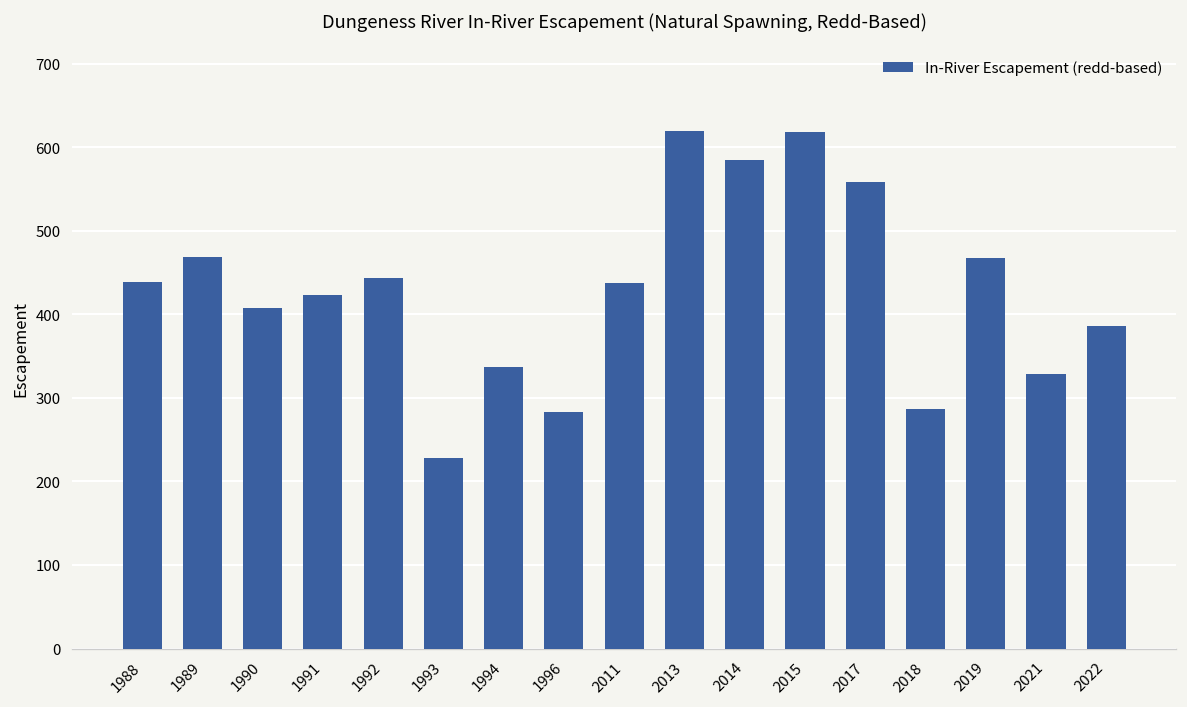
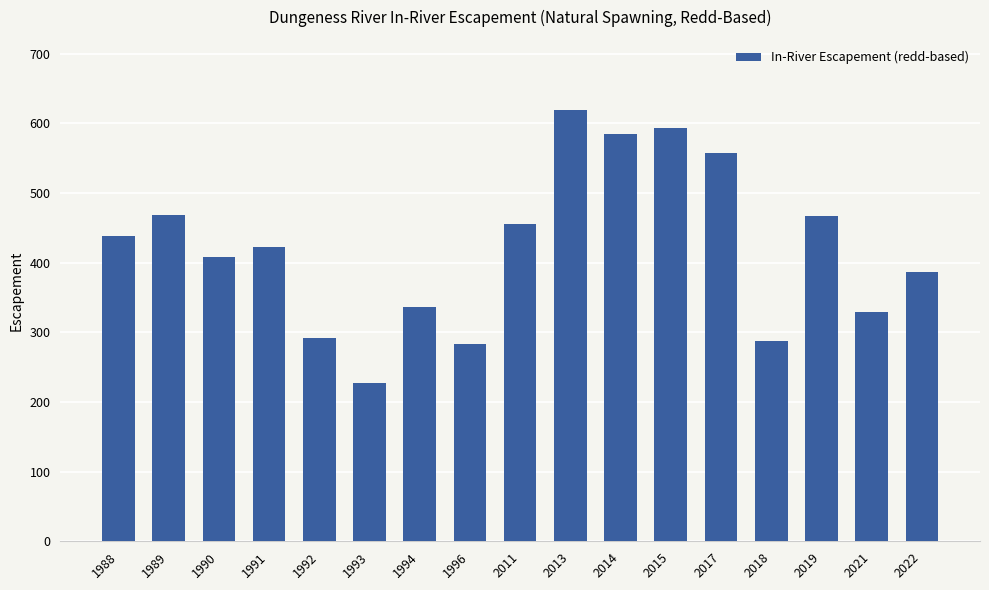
1992: 440 -> 290
2011: 440 -> 460
2015: 620 -> 590
